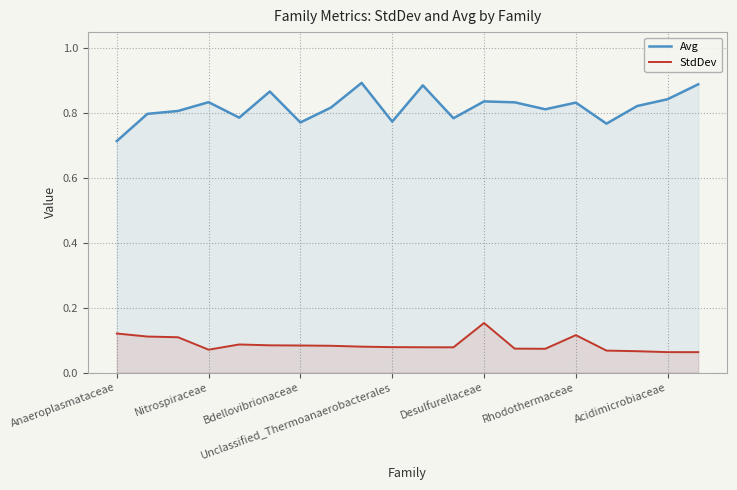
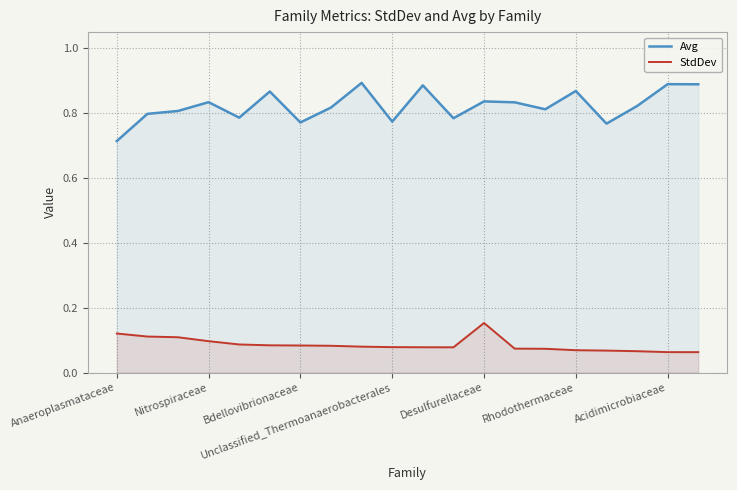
StdDev, Nitrospiraceae: 0.07 -> 0.10
Avg, Rhodothermaceae: 0.83 -> 0.87
StdDev, Rhodothermaceae: 0.12 -> 0.07
Avg, Acidimicrobiaceae: 0.84 -> 0.89
